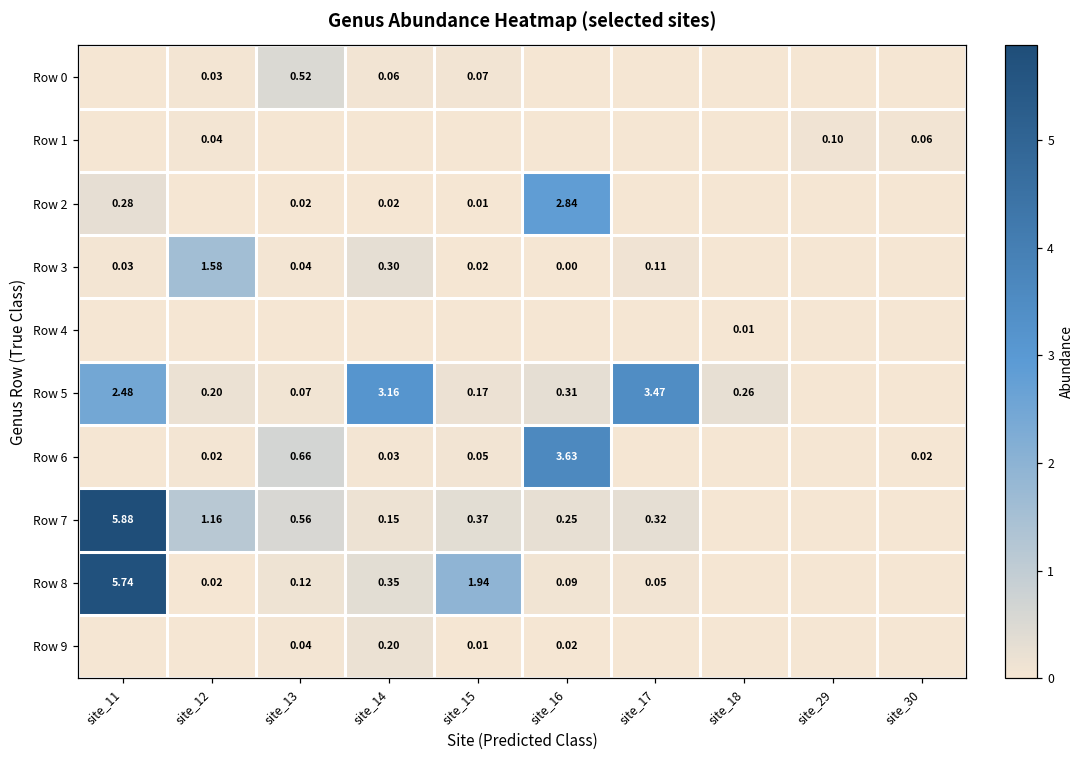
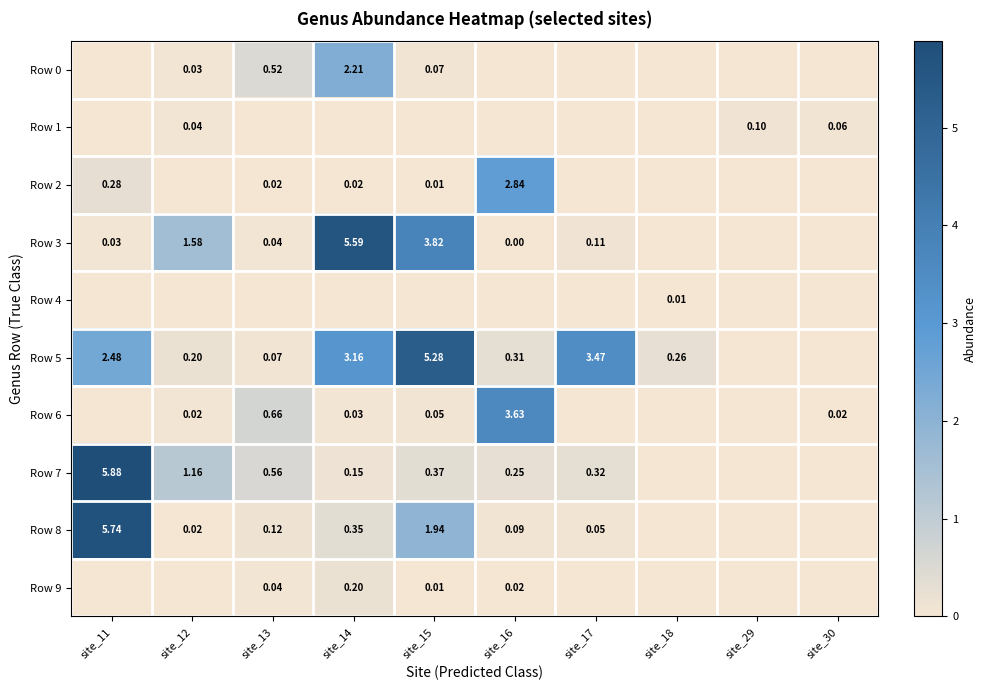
Row 0, site_14: 0.06 -> 2.21
Row 3, site_14: 0.30 -> 5.59
Row 3, site_15: 0.02 -> 3.82
Row 5, site_15: 0.17 -> 5.28
